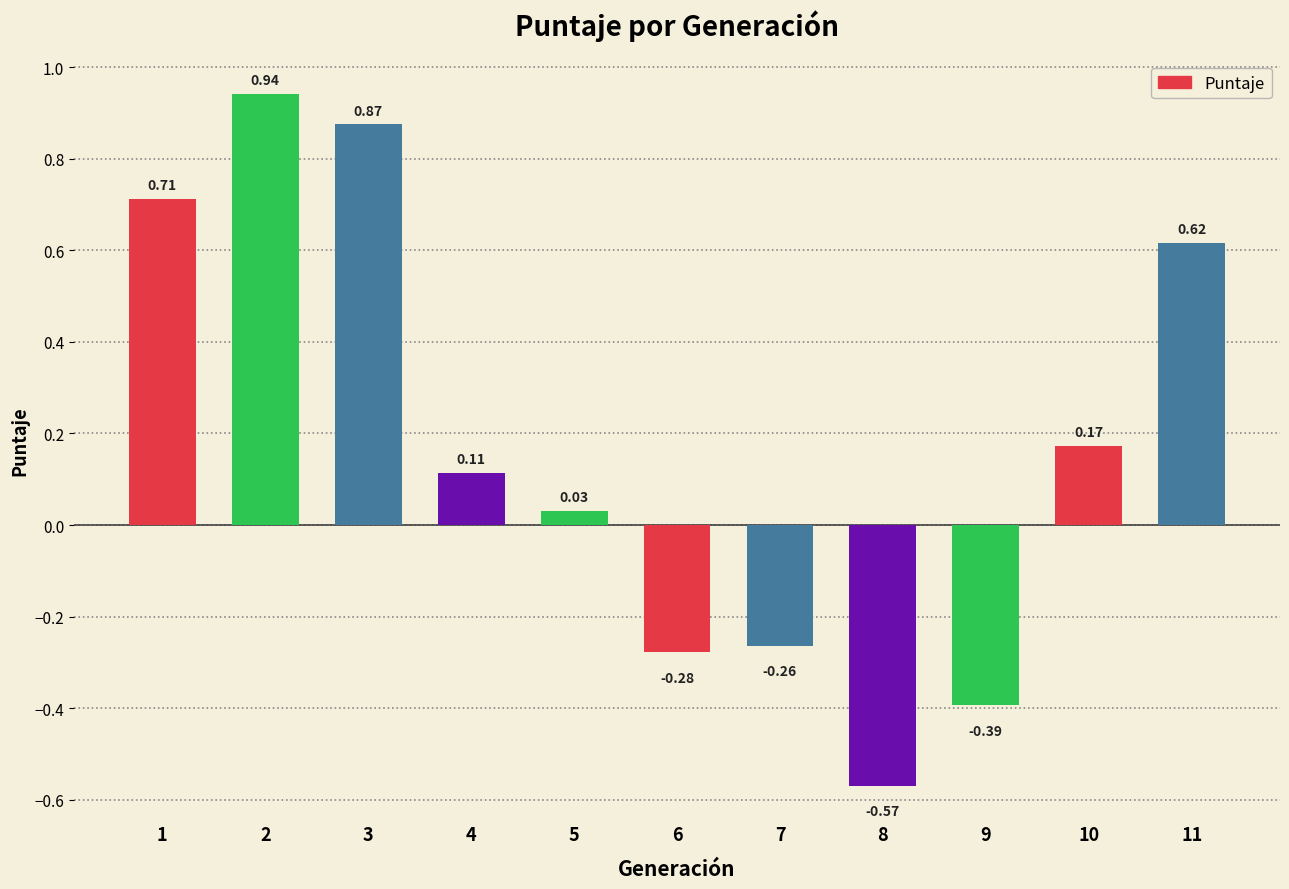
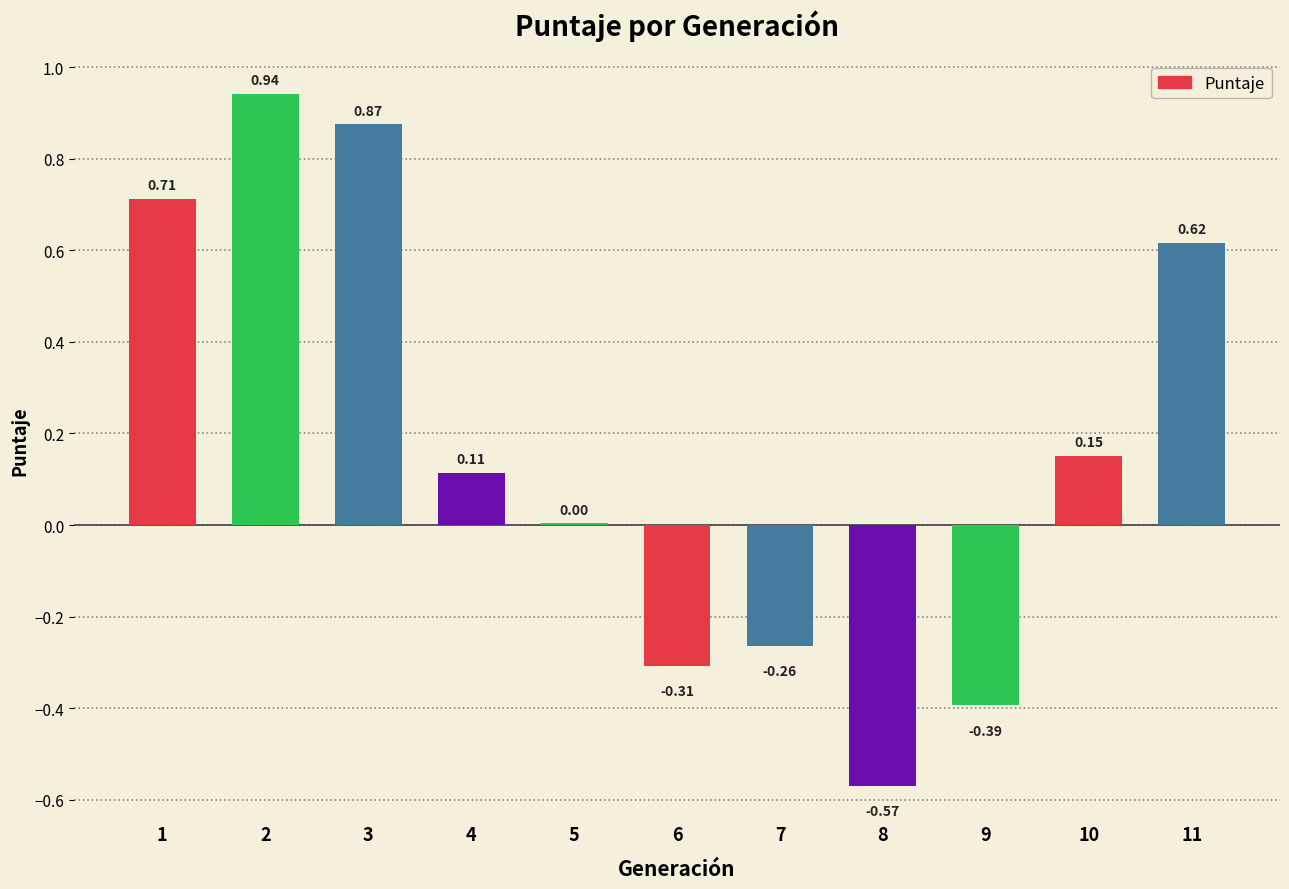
5: 0.03 -> 0.00
6: -0.28 -> -0.31
10: 0.17 -> 0.15
